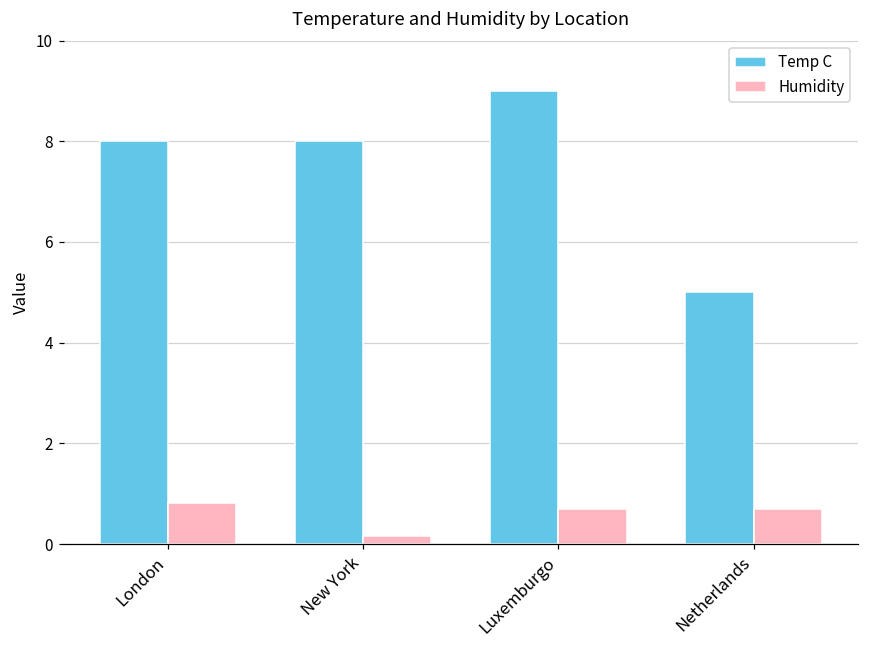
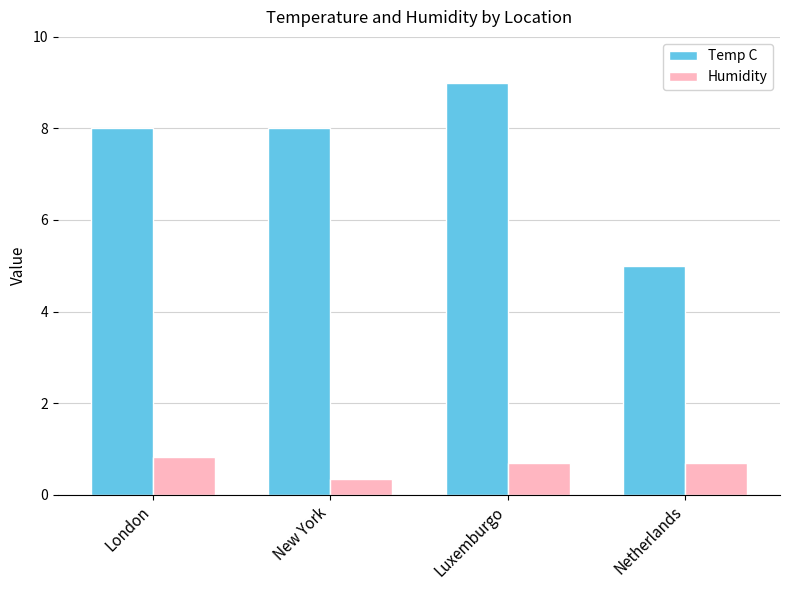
Humidity, New York: 0.2 -> 0.4
